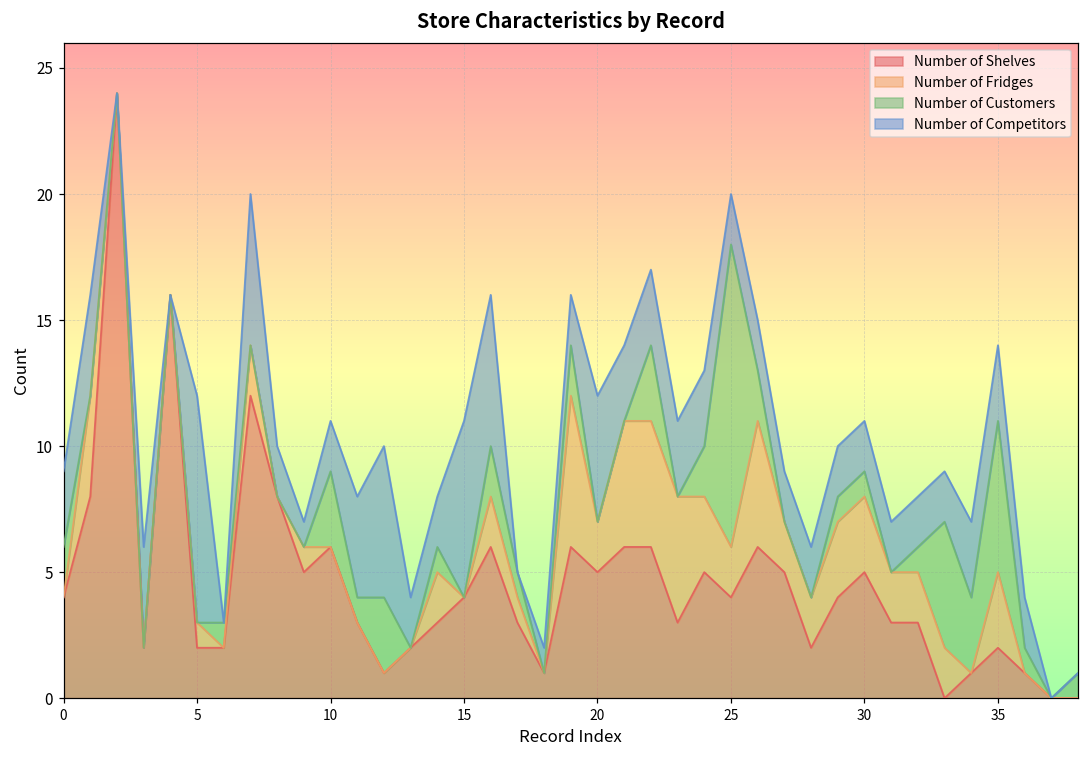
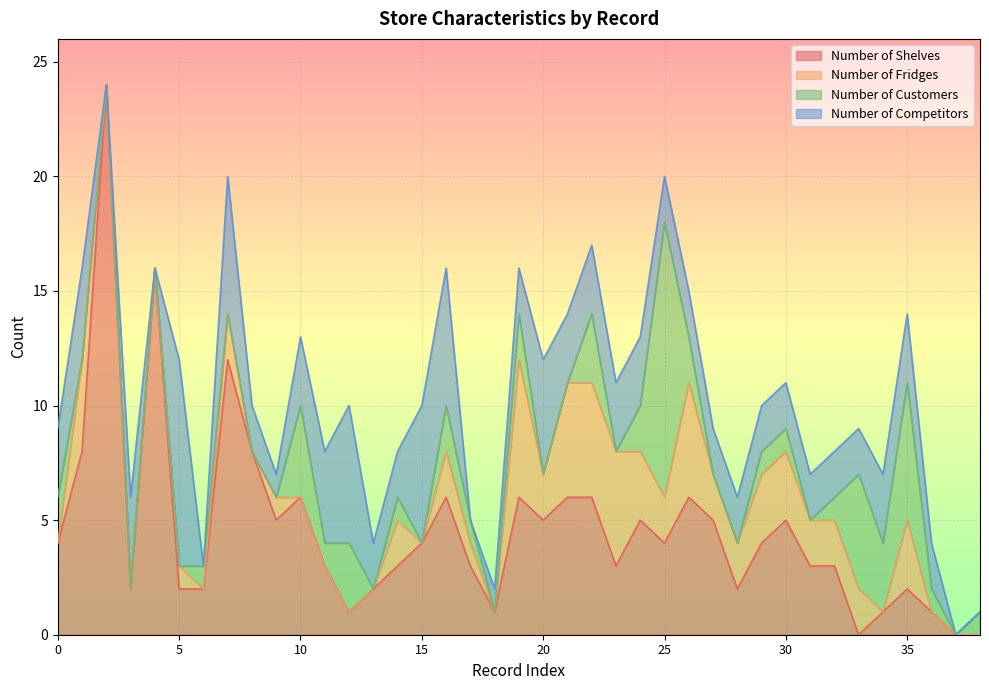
Number of Customers, 10: 3 -> 4
Number of Competitors, 10: 2 -> 3
Number of Competitors, 15: 7 -> 6
